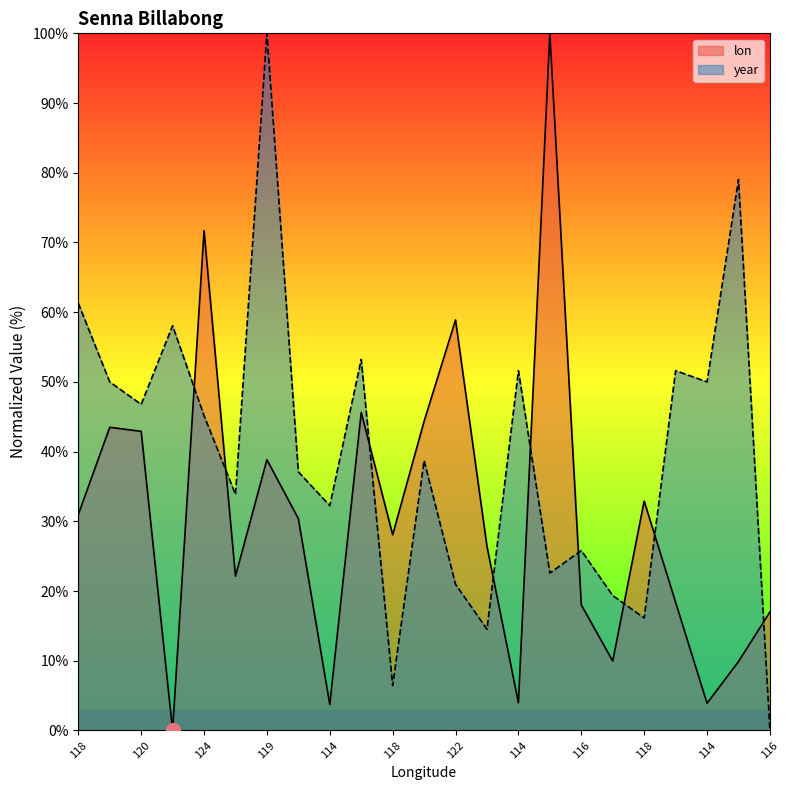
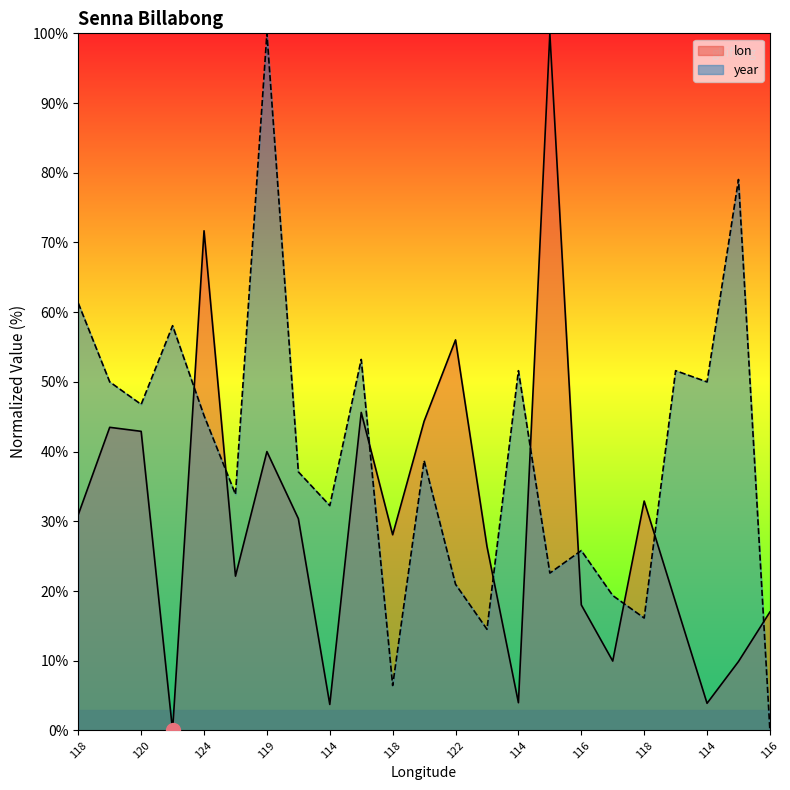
lon, 119: 39% -> 40%
lon, 122: 59% -> 56%
